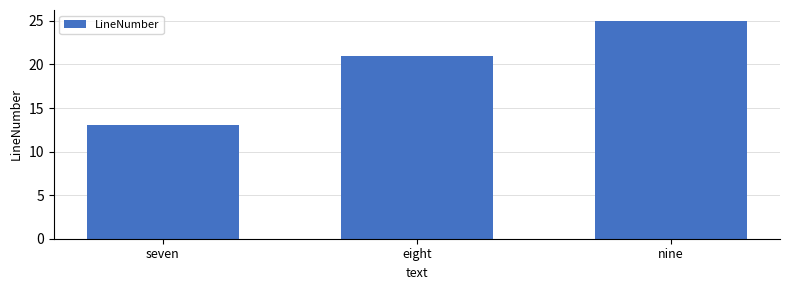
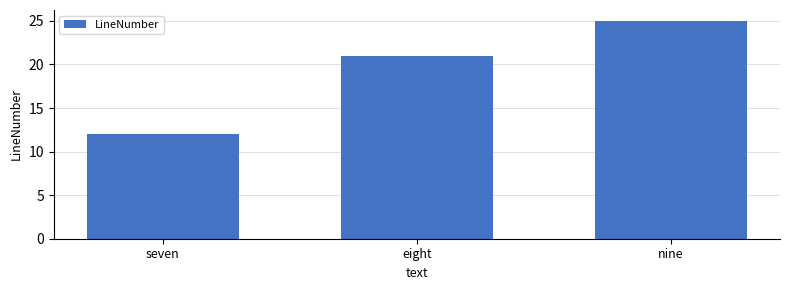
seven: 13 -> 12
